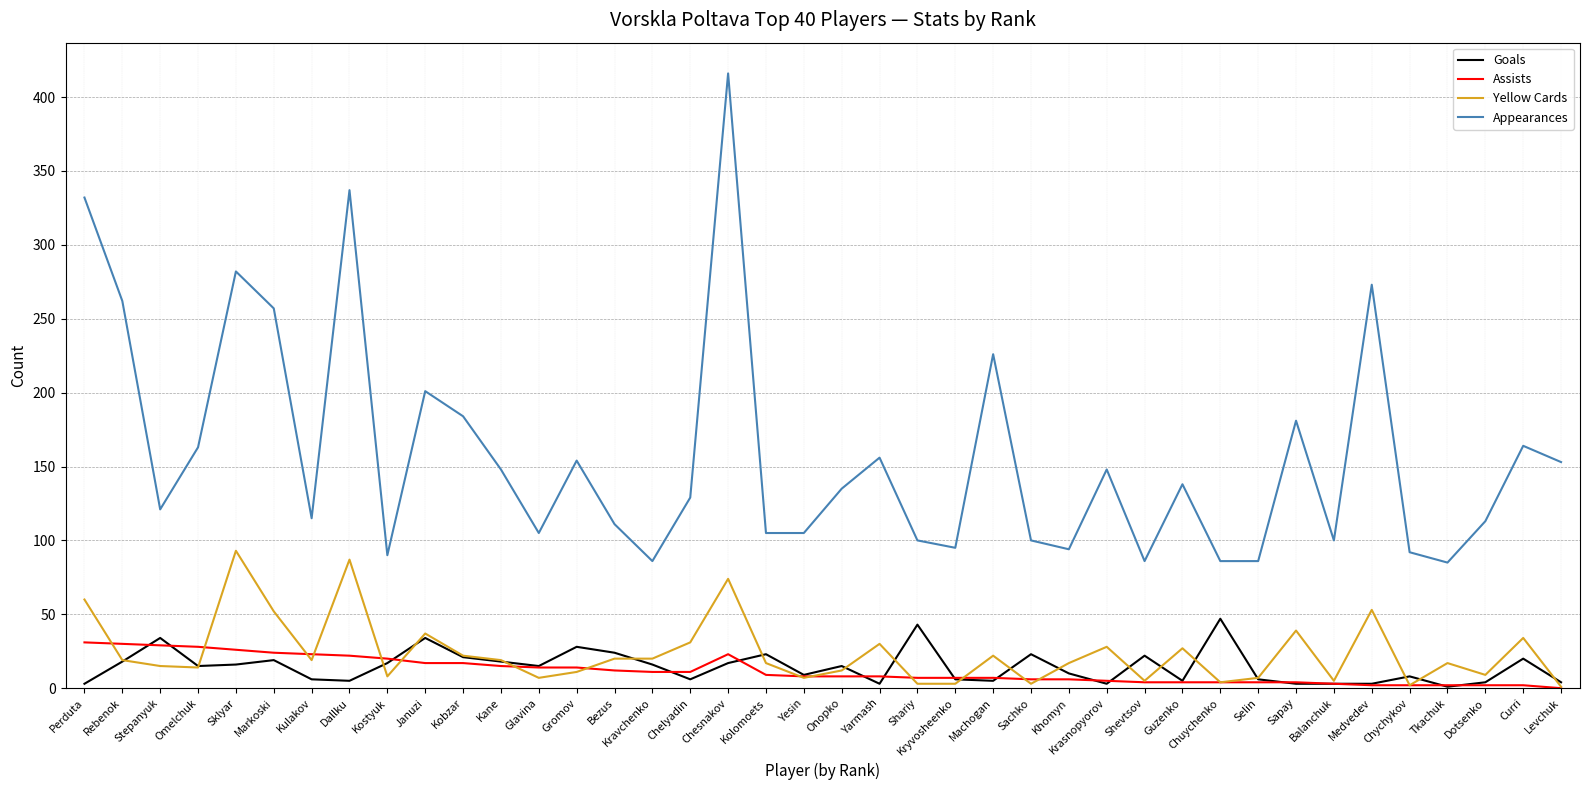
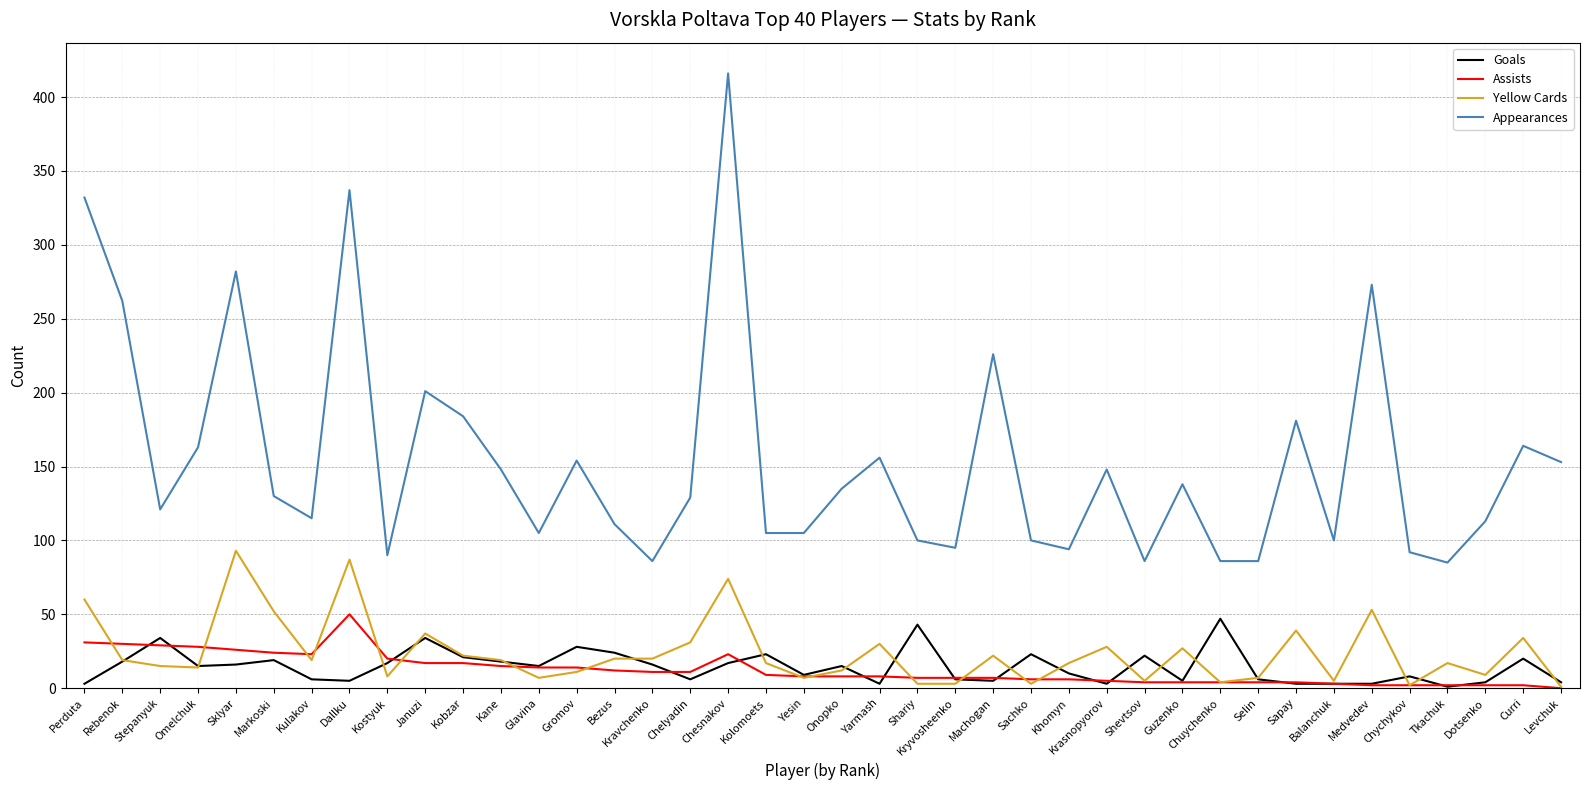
Appearances, Markoski: 257 -> 130
Assists, Dallku: 22 -> 50
